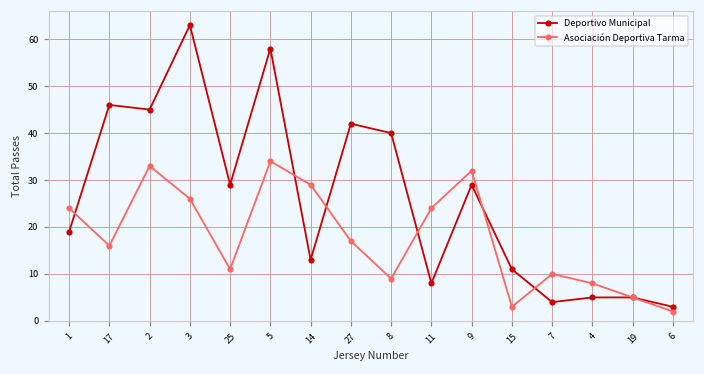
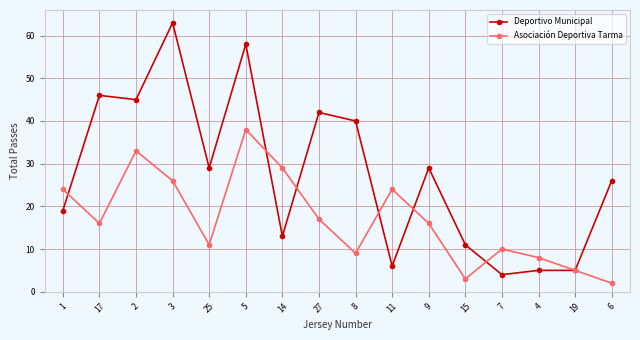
Asociación Deportiva Tarma, 5: 34 -> 38
Deportivo Municipal, 11: 8 -> 6
Asociación Deportiva Tarma, 9: 32 -> 16
Deportivo Municipal, 6: 3 -> 26
